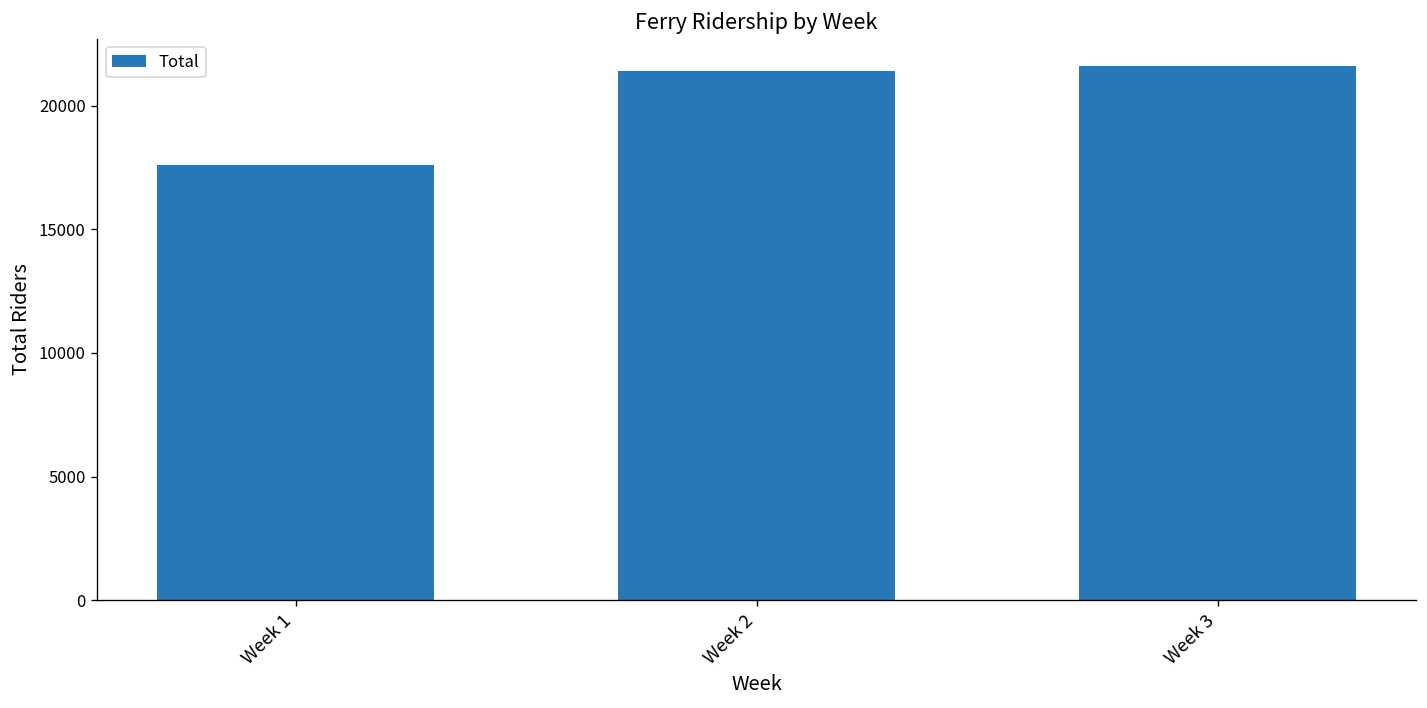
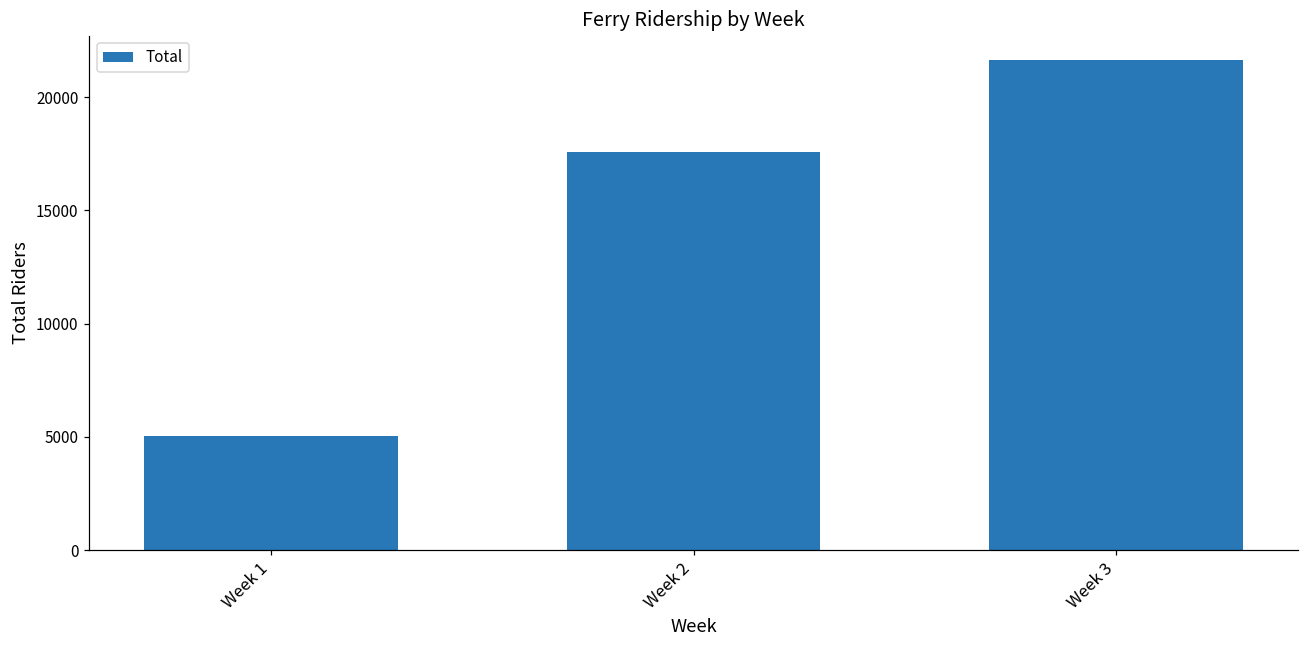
Week 1: 17600 -> 5000
Week 2: 21400 -> 17600
